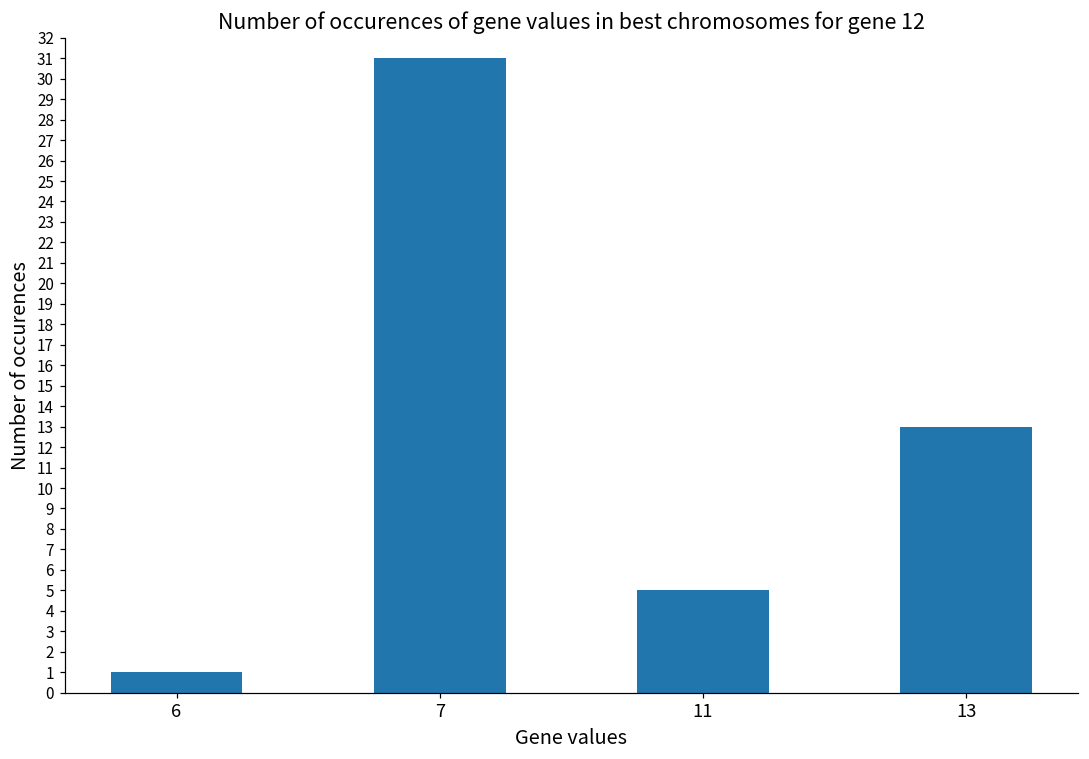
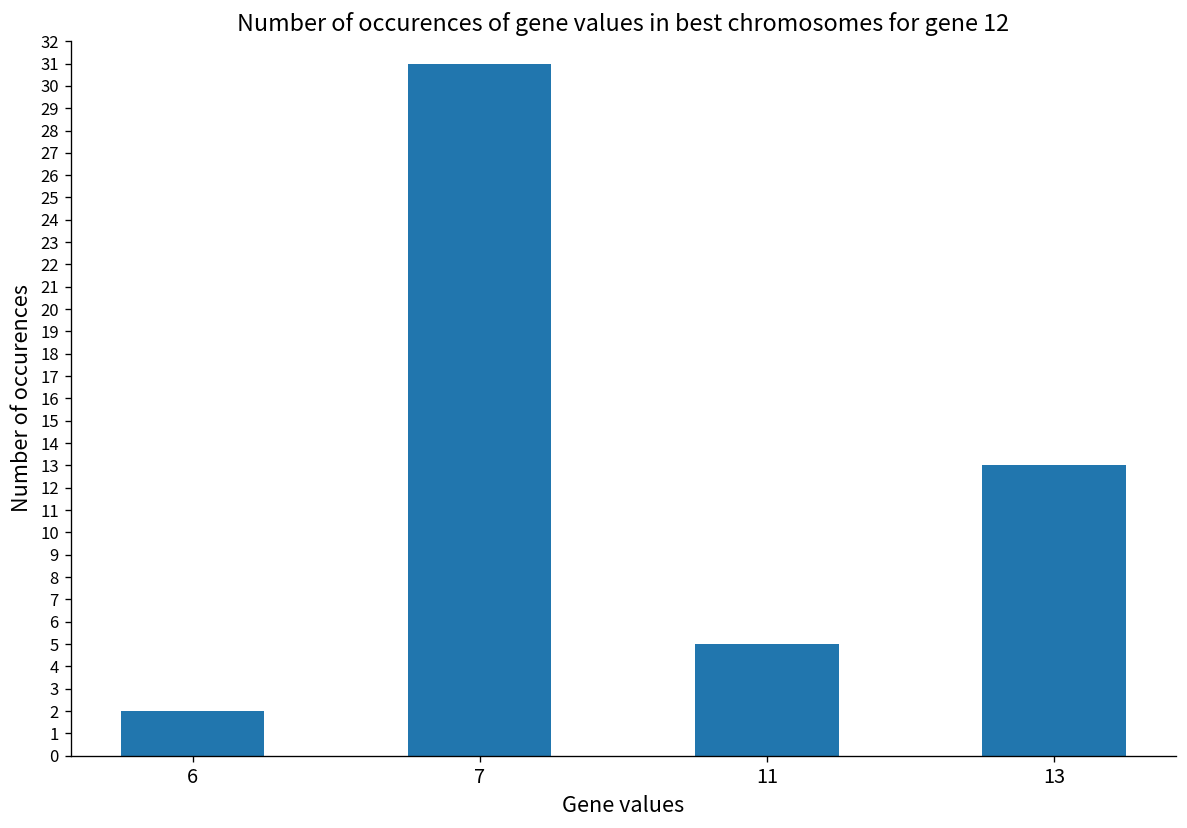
6: 1 -> 2
